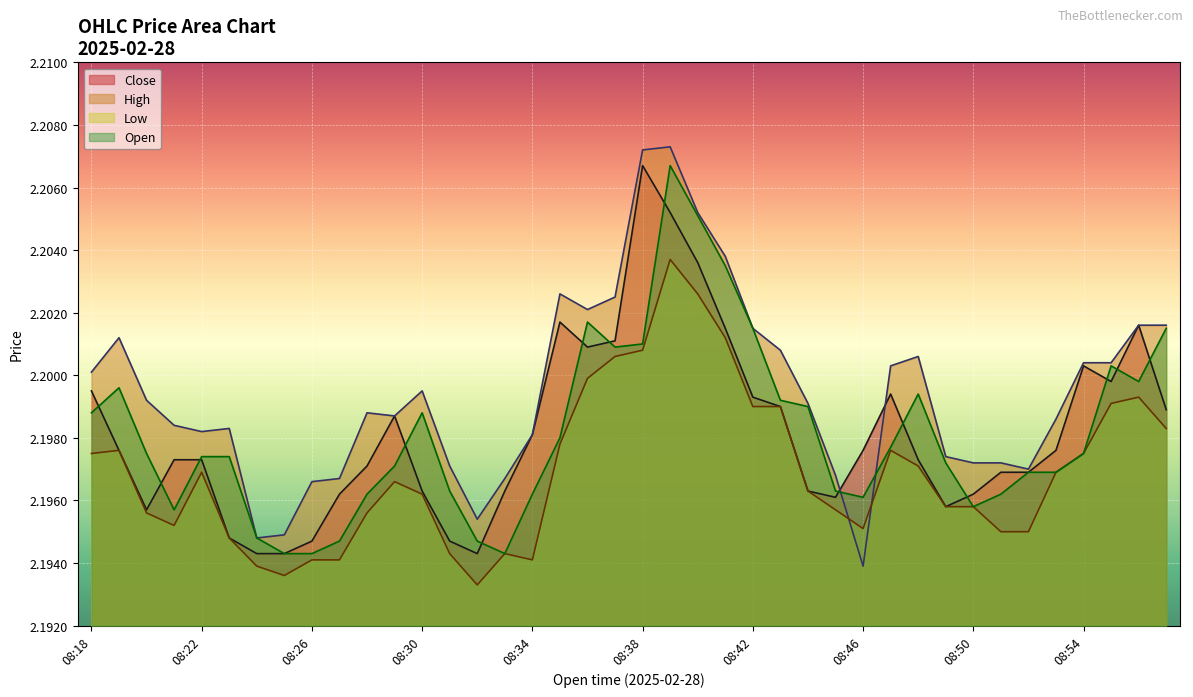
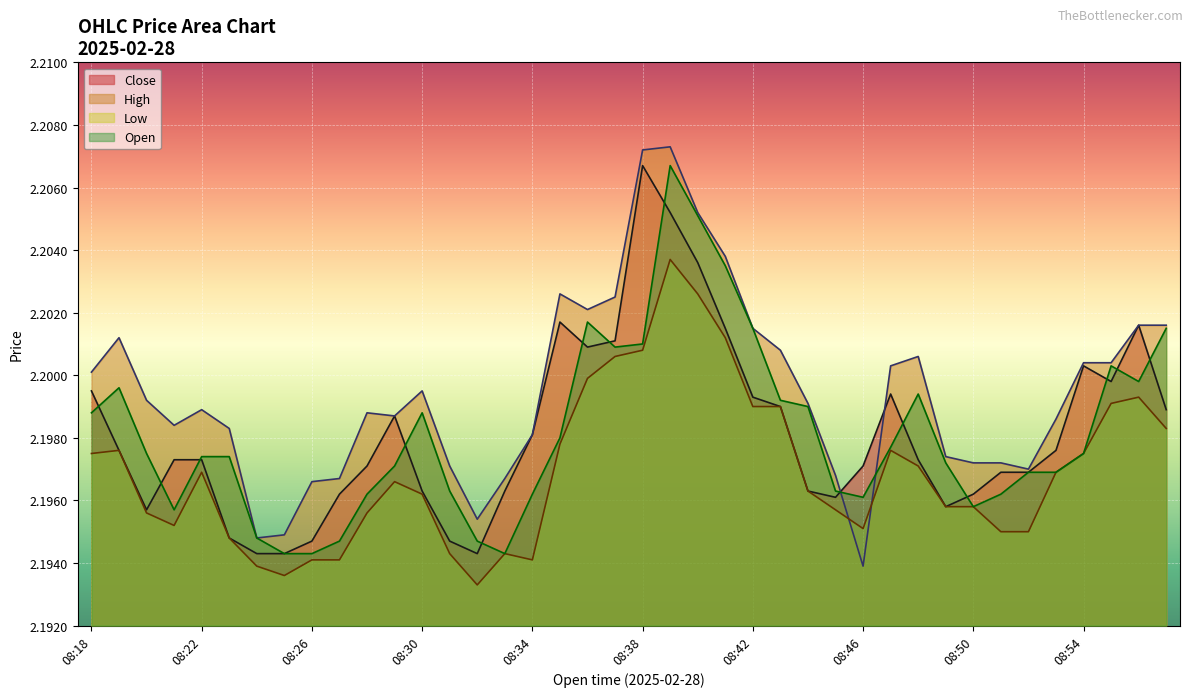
High, 08:22: 2.1982 -> 2.1989
Close, 08:46: 2.1976 -> 2.1971
